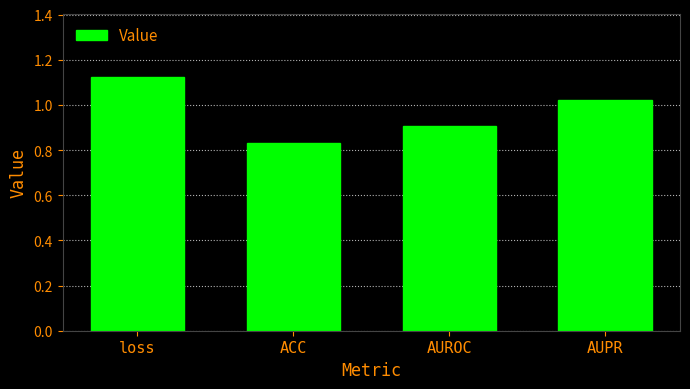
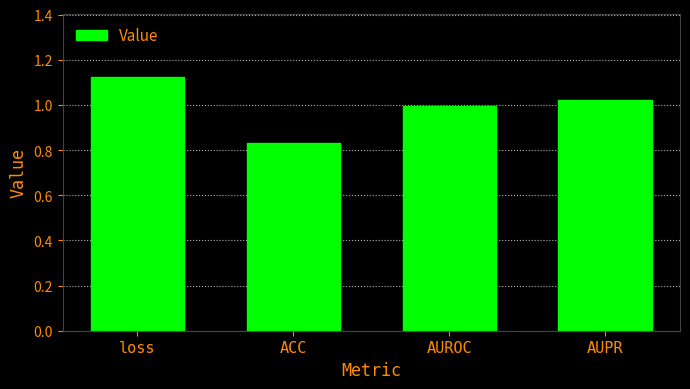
AUROC: 0.91 -> 1.00
